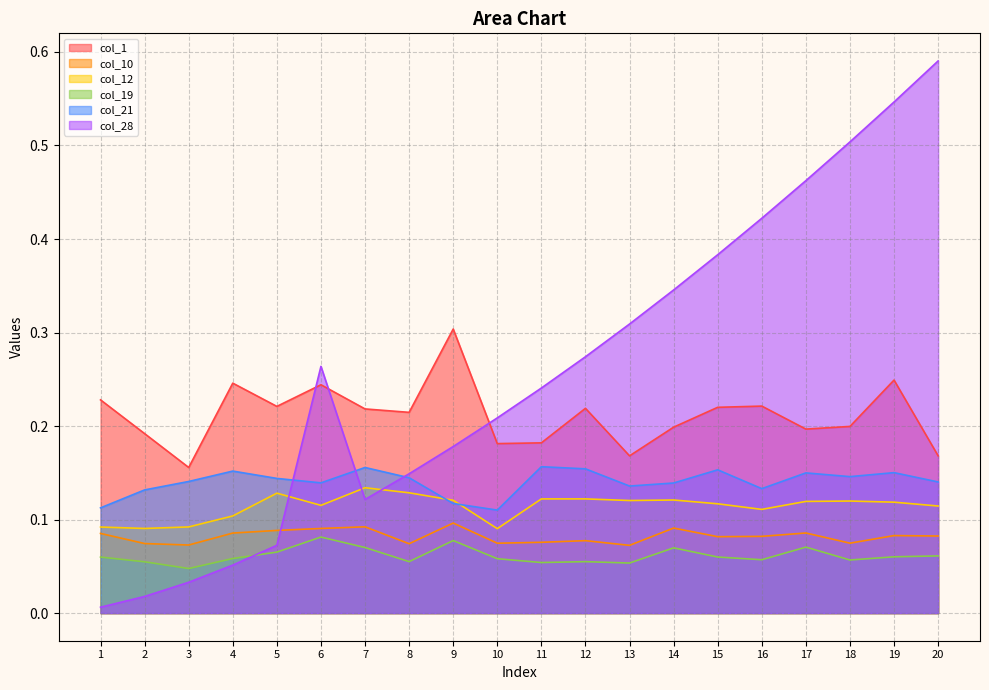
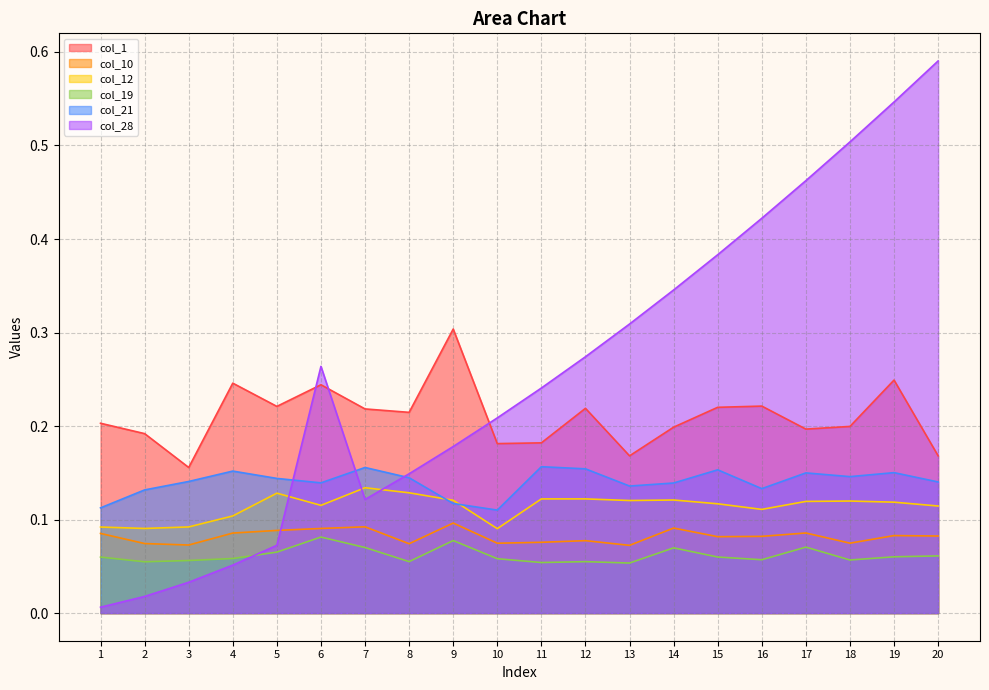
col_1, 1: 0.23 -> 0.20
col_19, 3: 0.05 -> 0.06
